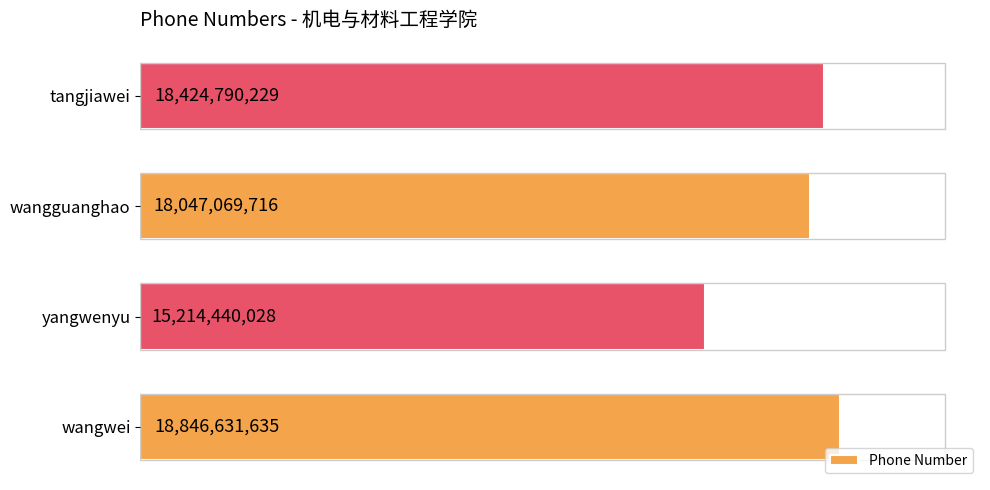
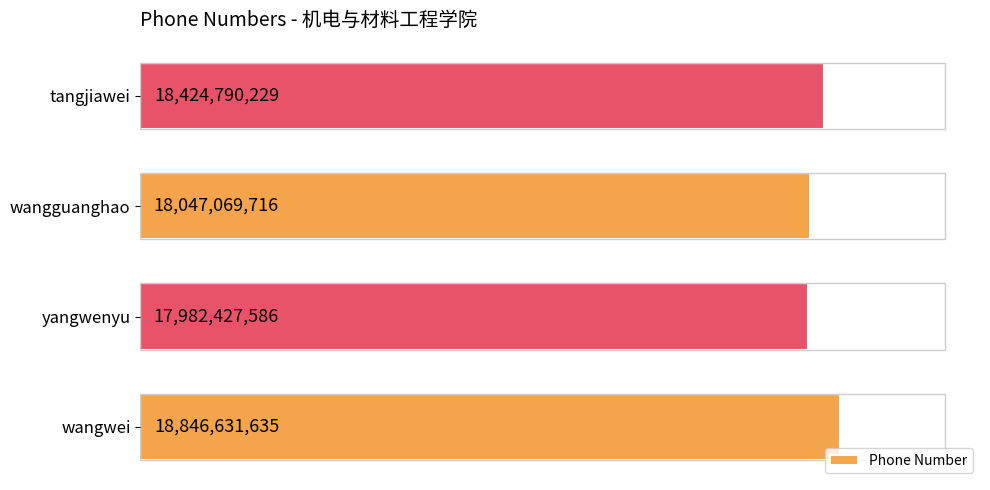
yangwenyu: 15,214,440,028 -> 17,982,427,586
